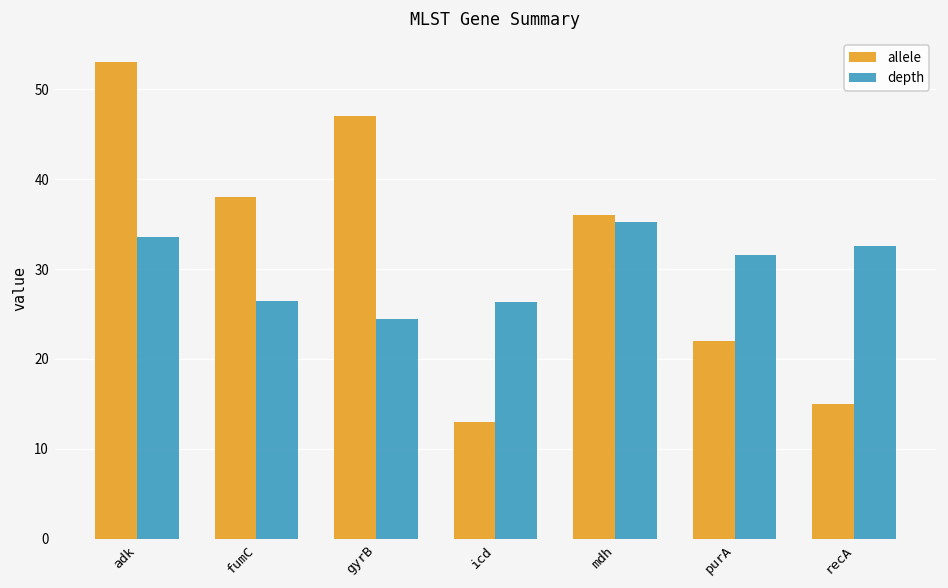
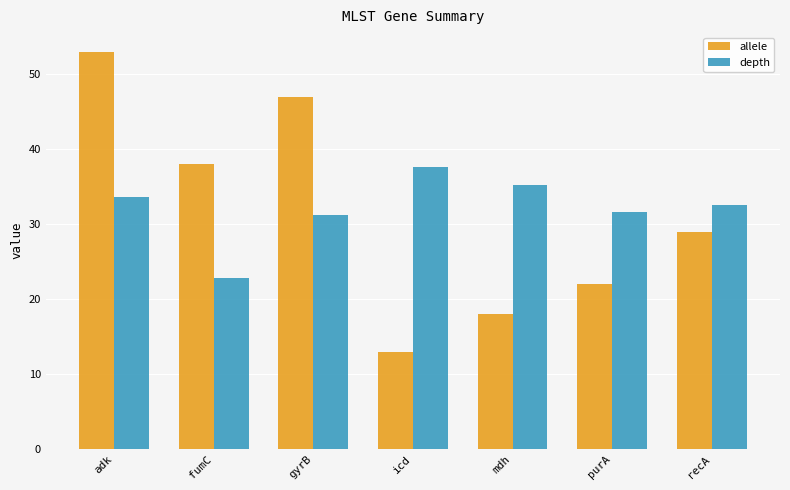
depth, fumC: 27 -> 23
depth, gyrB: 25 -> 31
depth, icd: 26 -> 38
allele, mdh: 36 -> 18
allele, recA: 15 -> 29
